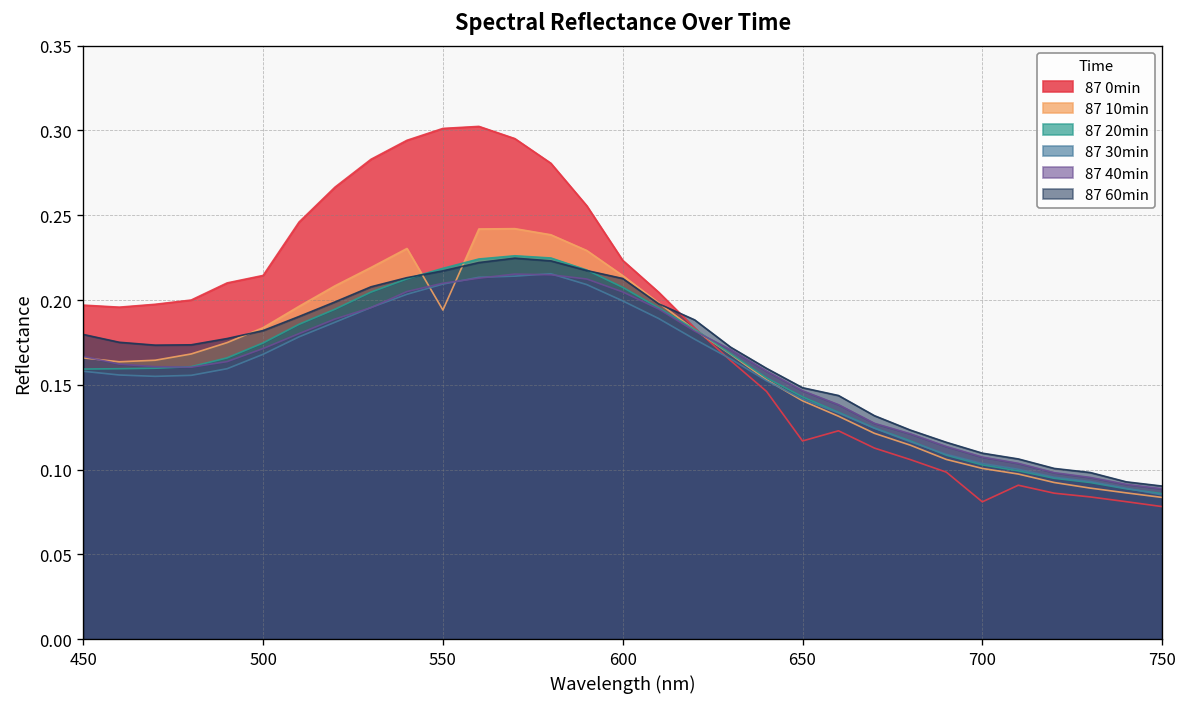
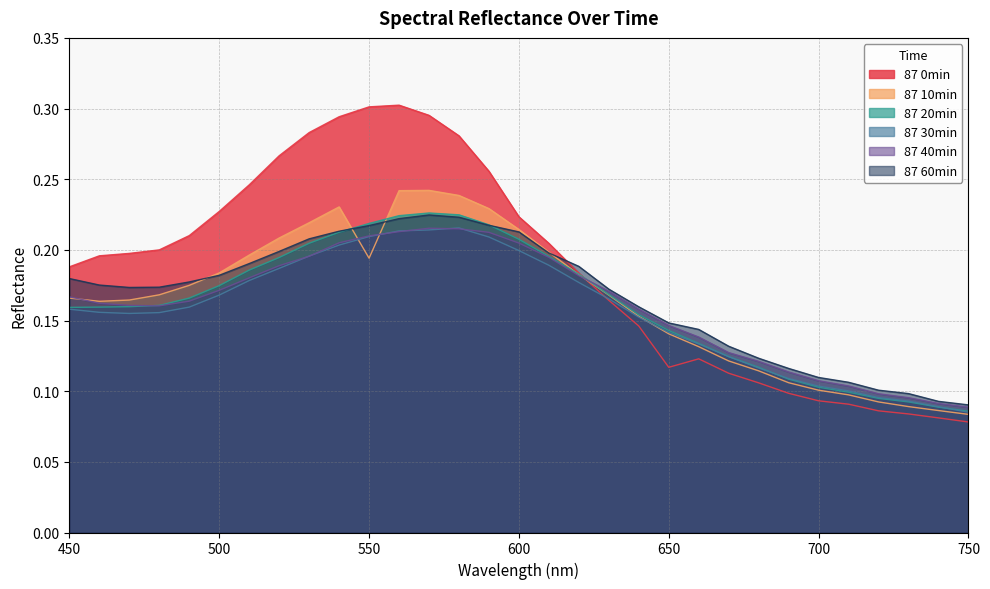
87 0min, 450: 0.197 -> 0.188
87 0min, 500: 0.215 -> 0.227
87 0min, 700: 0.081 -> 0.093
